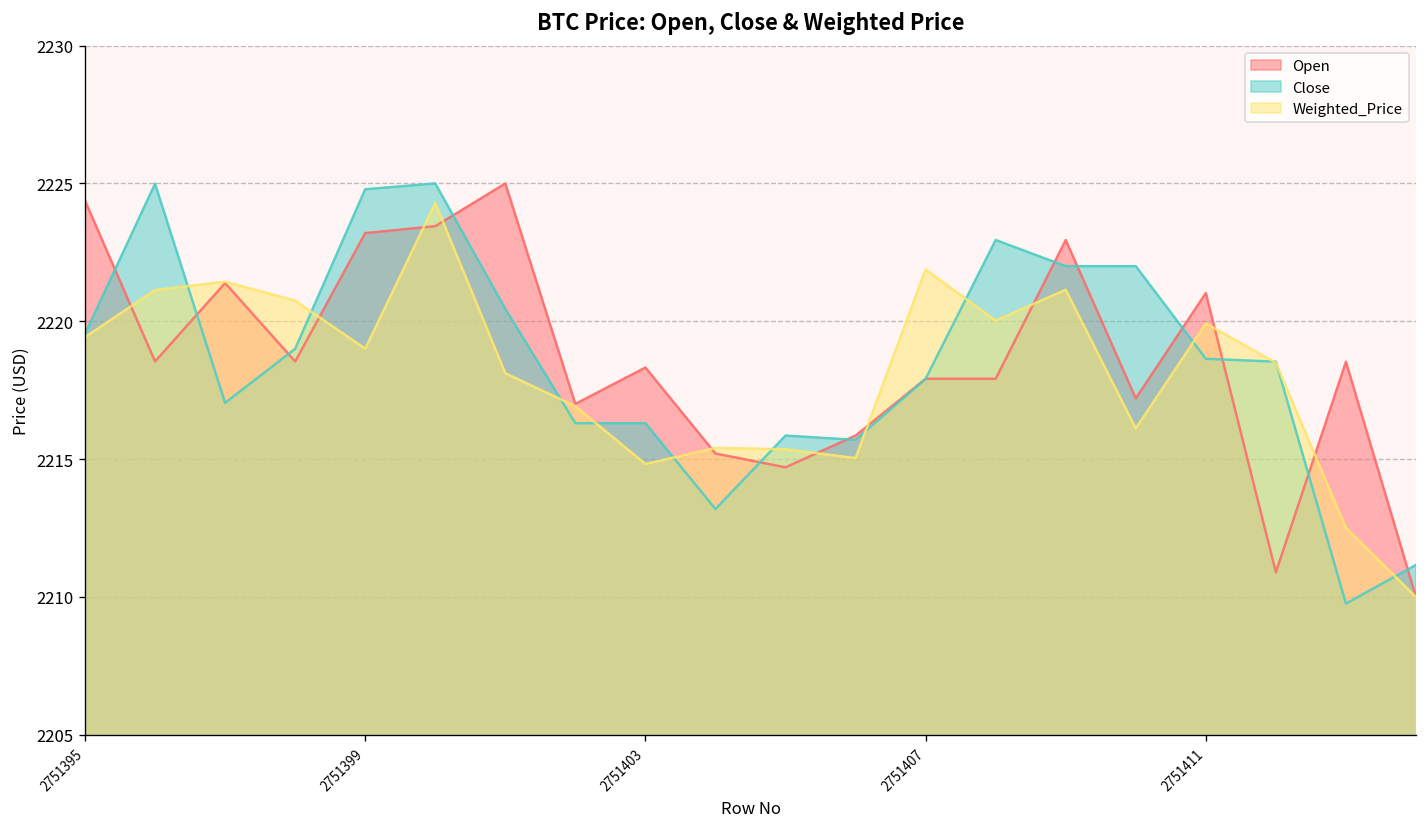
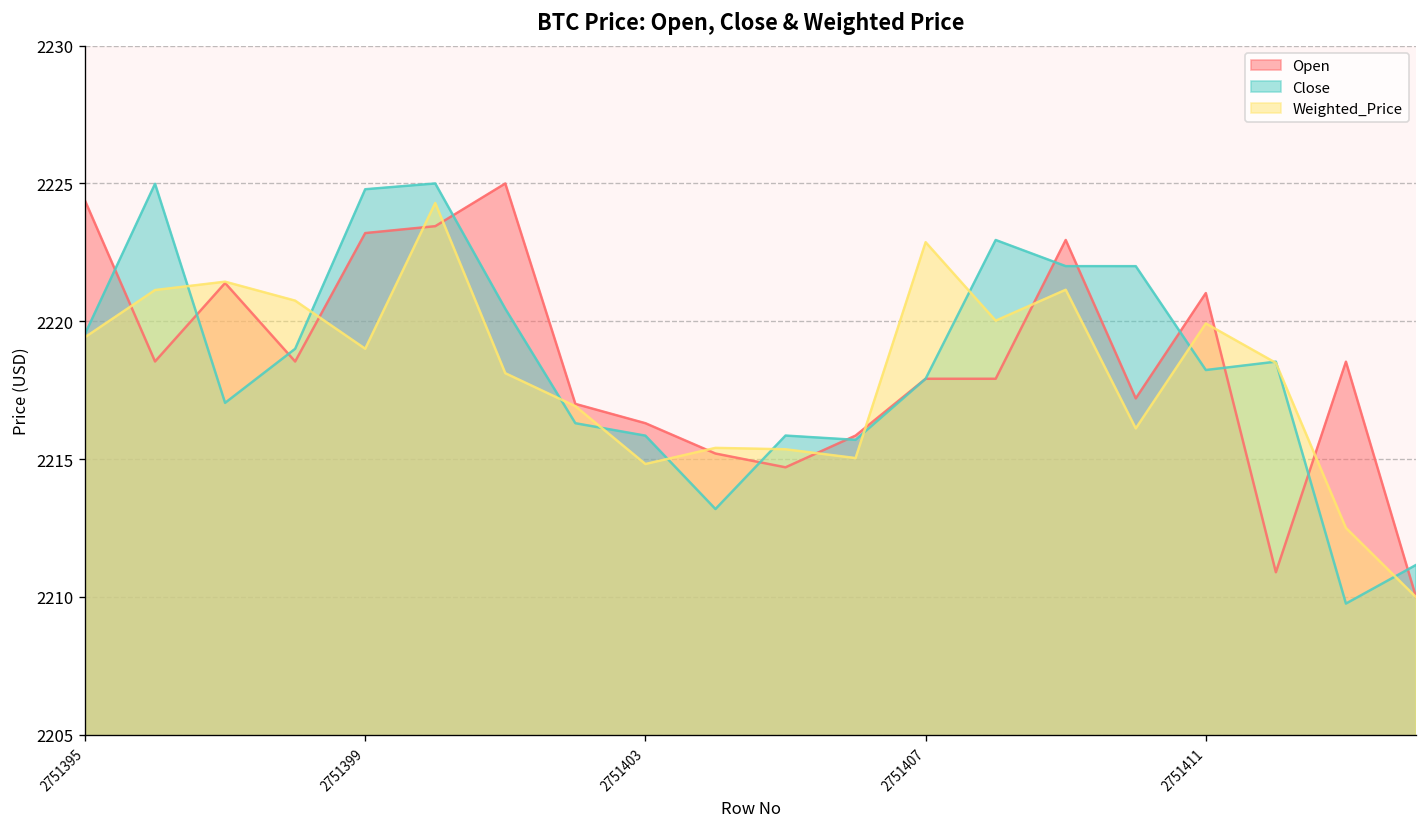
Open, 2751403: 2218.3 -> 2216.3
Close, 2751403: 2216.3 -> 2215.9
Weighted_Price, 2751407: 2221.9 -> 2222.9
Close, 2751411: 2218.6 -> 2218.2
